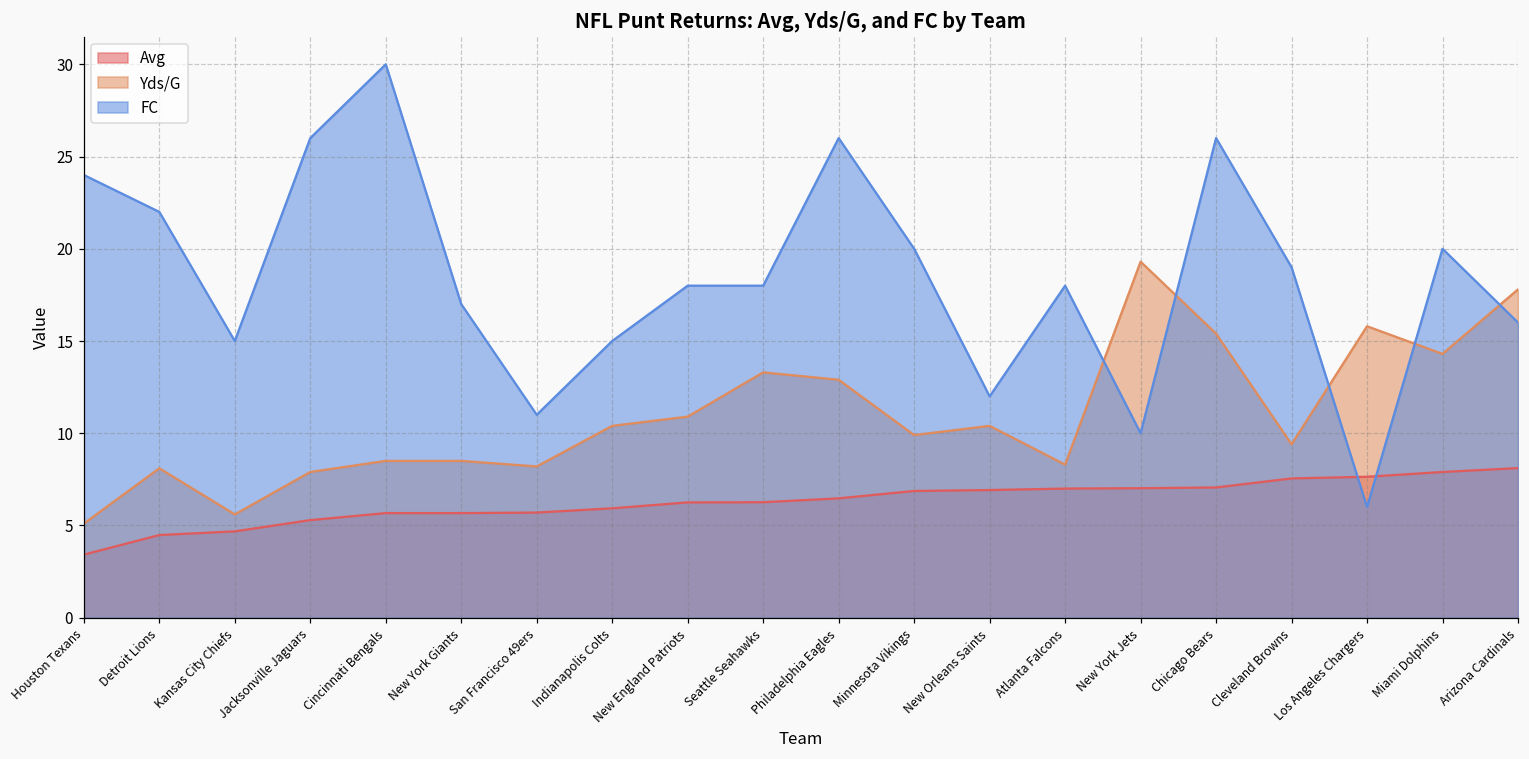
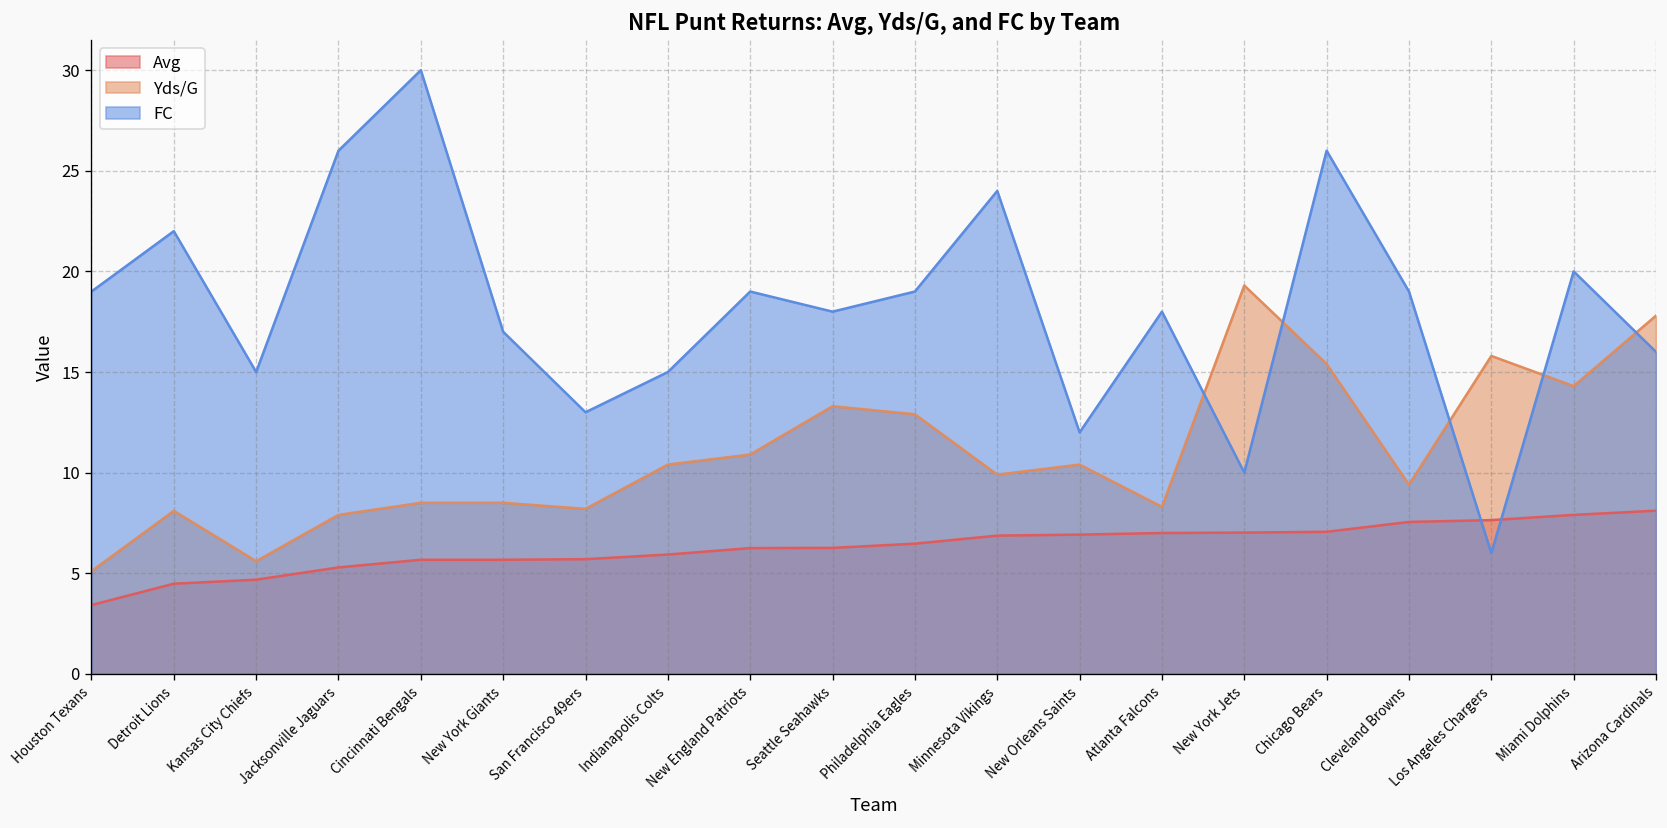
FC, Houston Texans: 24 -> 19
FC, San Francisco 49ers: 11 -> 13
FC, New England Patriots: 18 -> 19
FC, Philadelphia Eagles: 26 -> 19
FC, Minnesota Vikings: 20 -> 24
